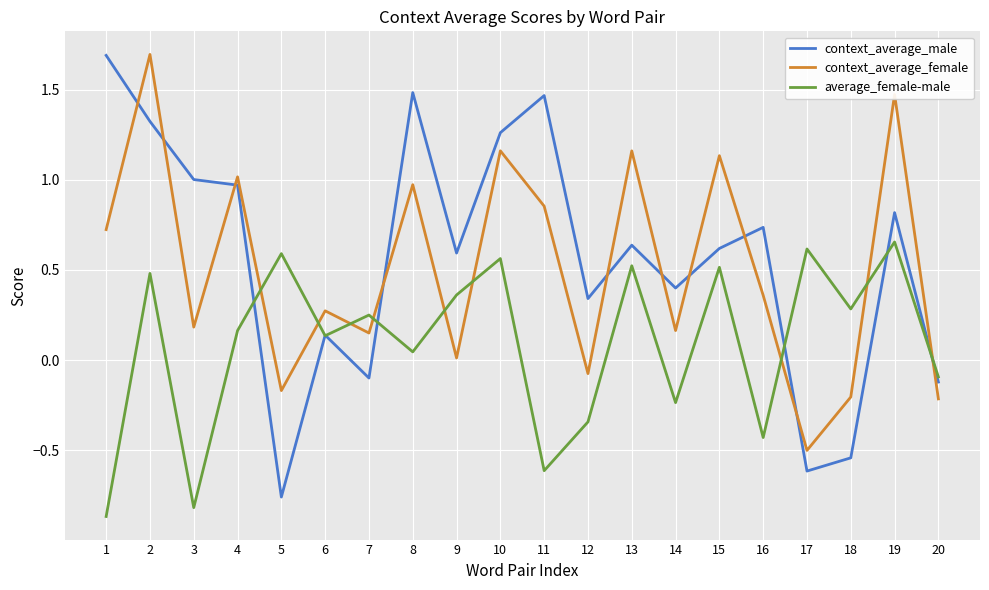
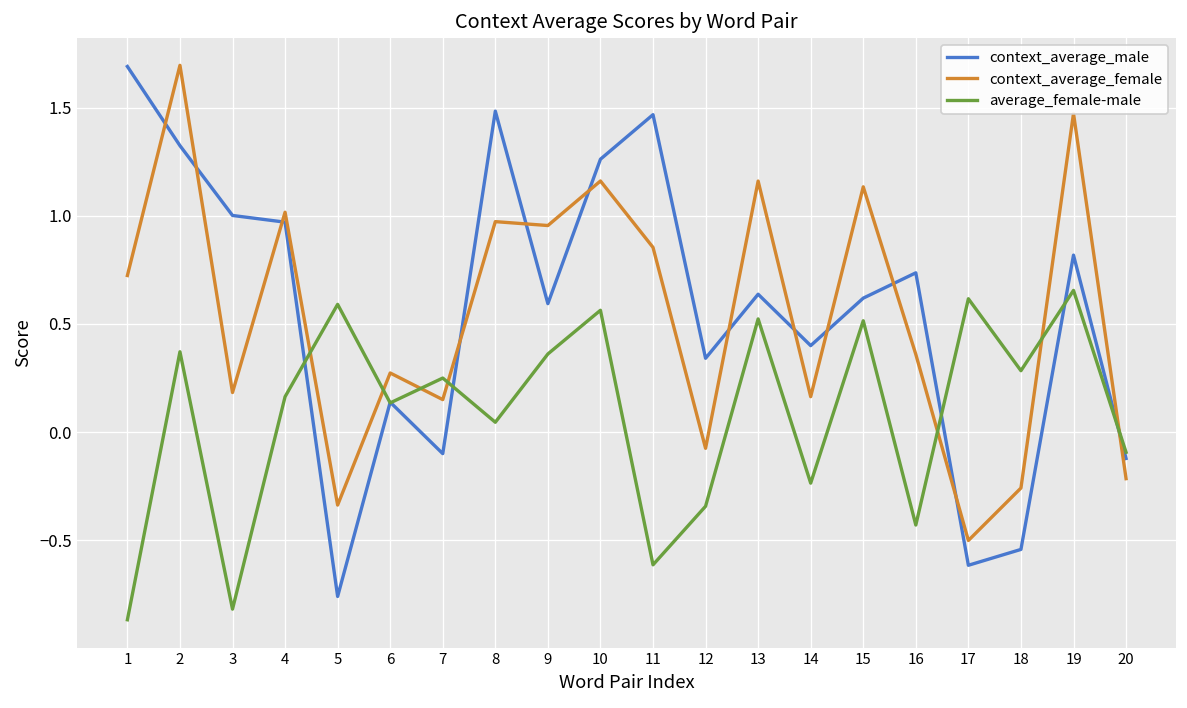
average_female-male, 2: 0.48 -> 0.37
context_average_female, 5: -0.17 -> -0.34
context_average_female, 9: 0.01 -> 0.96
context_average_female, 18: -0.20 -> -0.26
